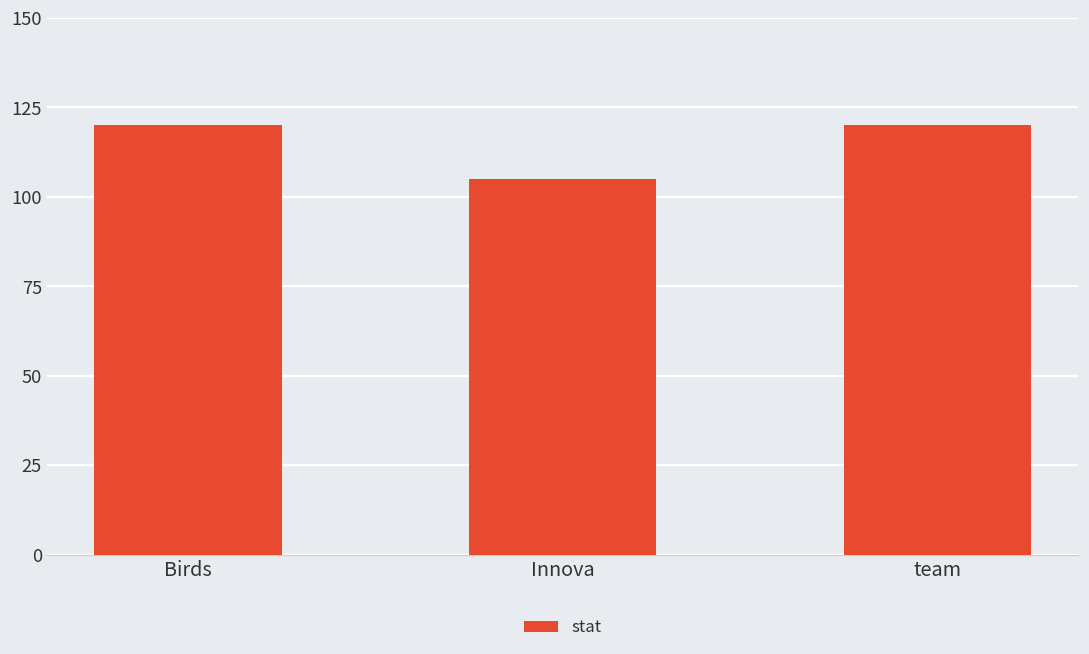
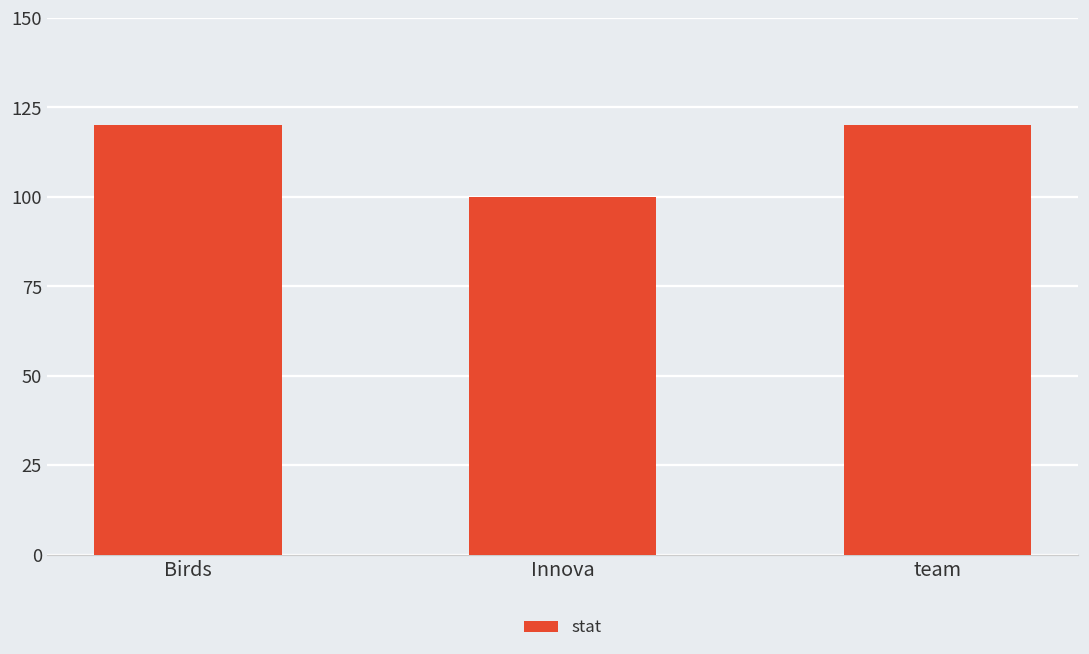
Innova: 105 -> 100
